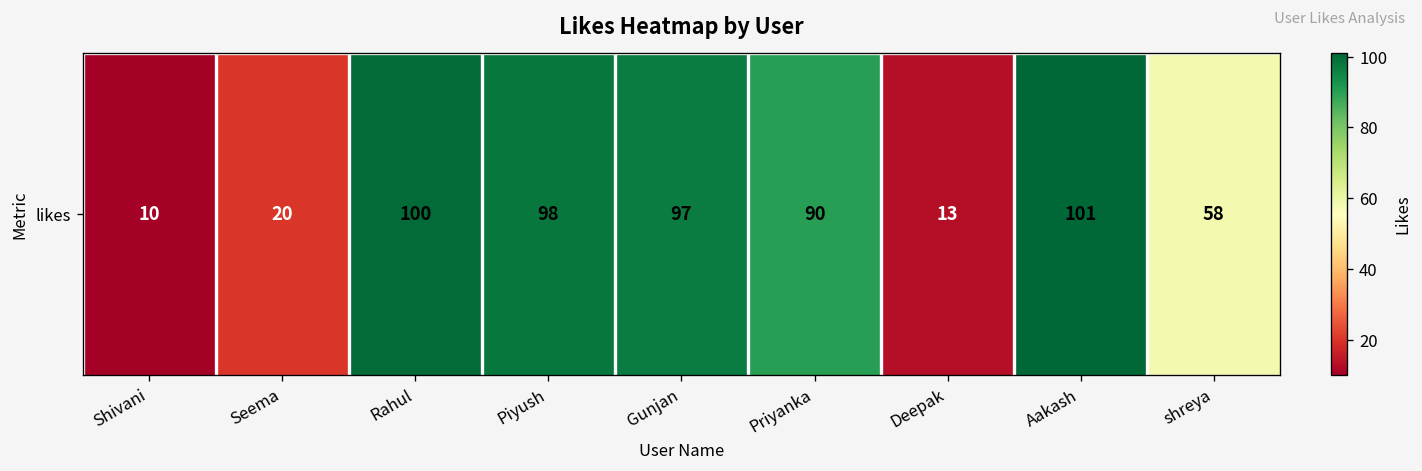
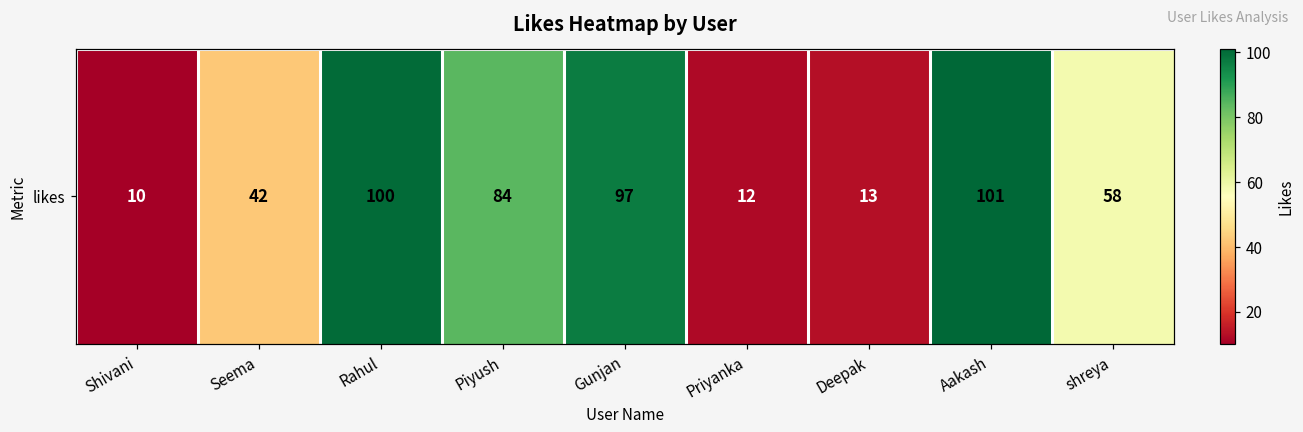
likes, Seema: 20 -> 42
likes, Piyush: 98 -> 84
likes, Priyanka: 90 -> 12
